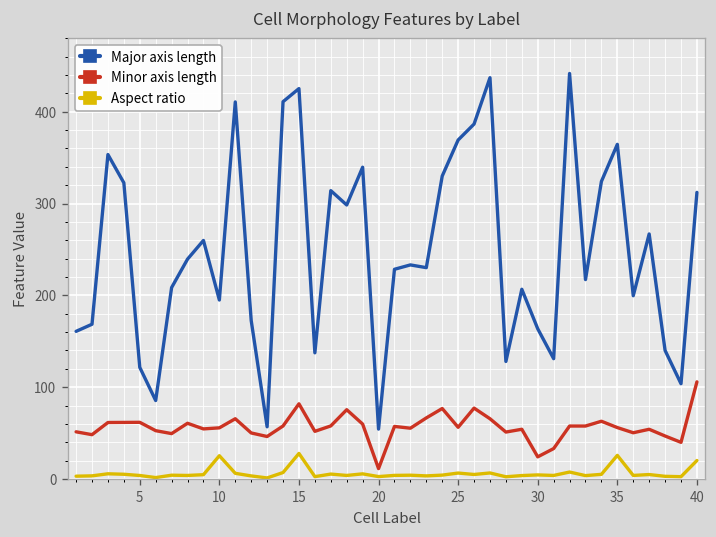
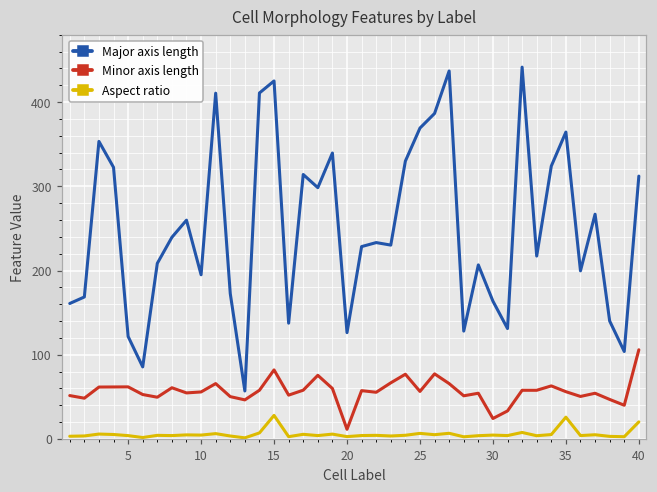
Aspect ratio, 10: 30 -> 0
Major axis length, 20: 50 -> 130
